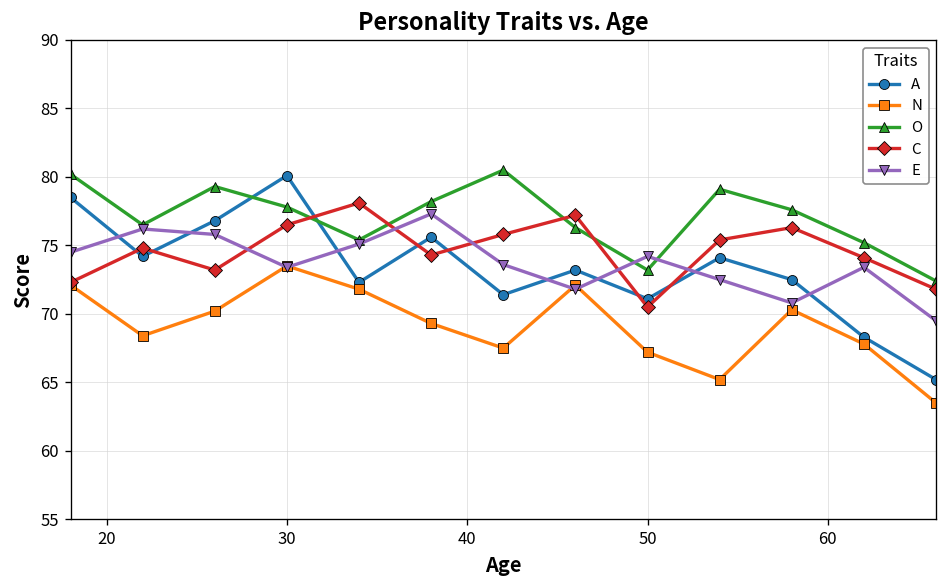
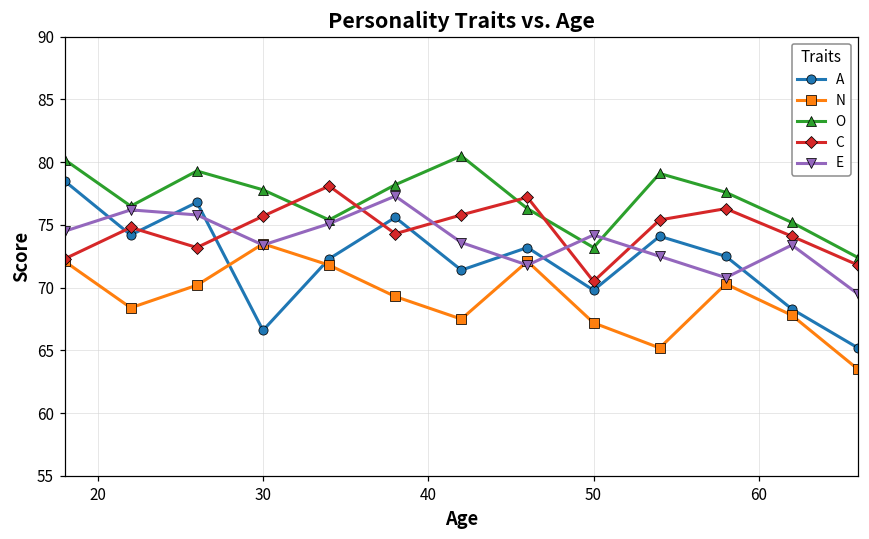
A, 30: 80.1 -> 66.6
C, 30: 76.5 -> 75.7
A, 50: 71.1 -> 69.8
